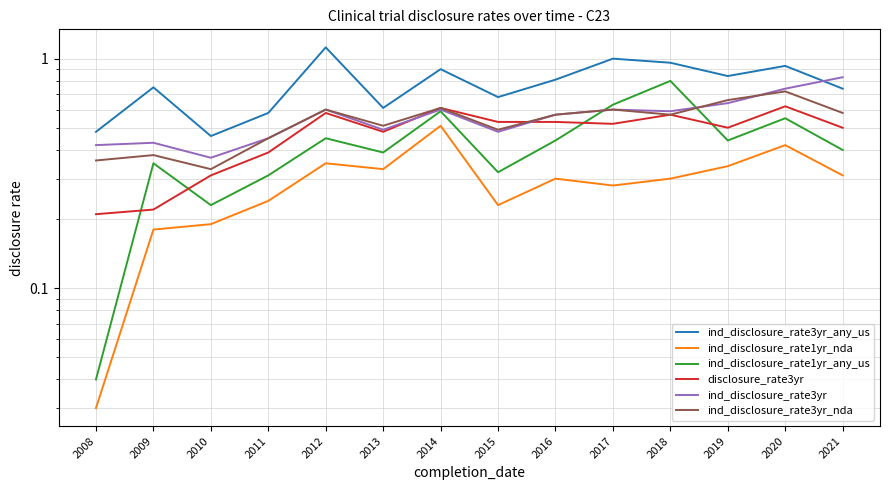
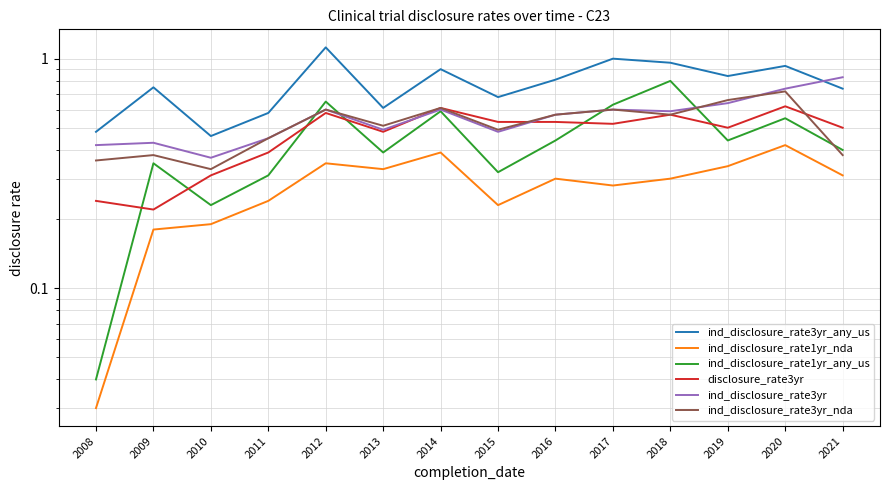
disclosure_rate3yr, 2008: 0.21 -> 0.24
ind_disclosure_rate1yr_any_us, 2012: 0.45 -> 0.65
ind_disclosure_rate1yr_nda, 2014: 0.51 -> 0.39
ind_disclosure_rate3yr_nda, 2021: 0.58 -> 0.38
